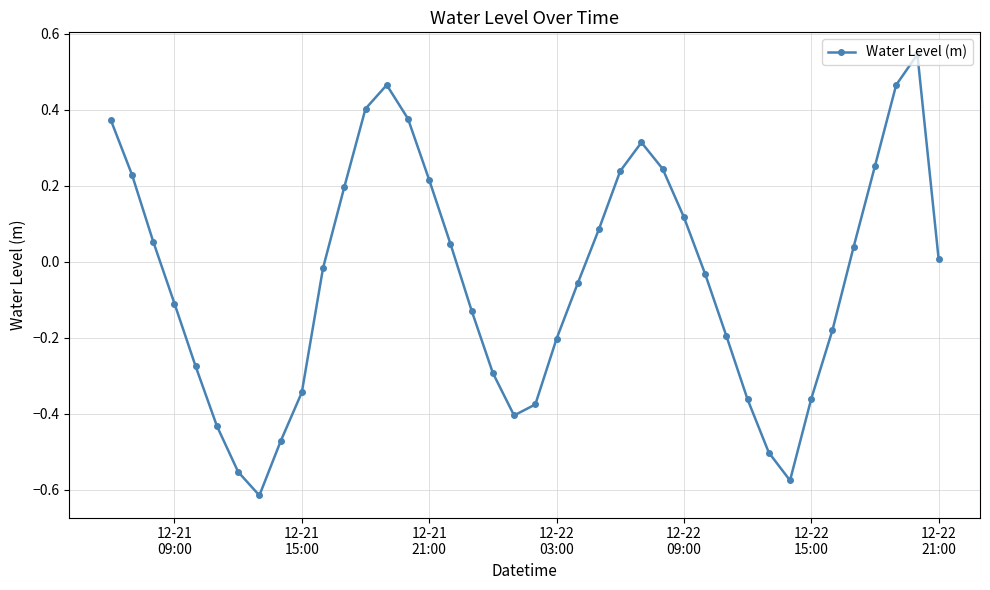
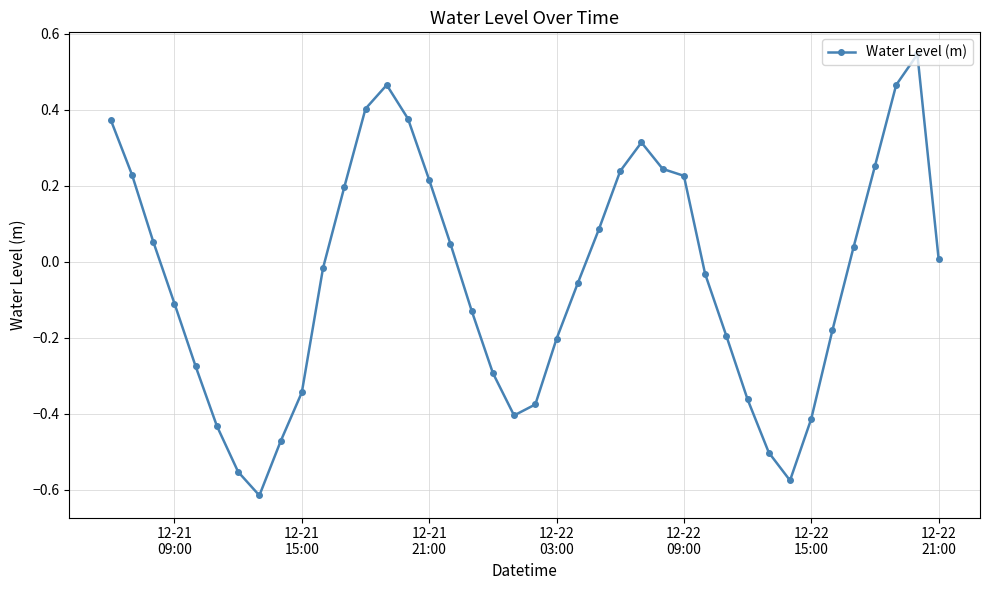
12-22 09:00: 0.12 -> 0.23
12-22 15:00: -0.36 -> -0.41
